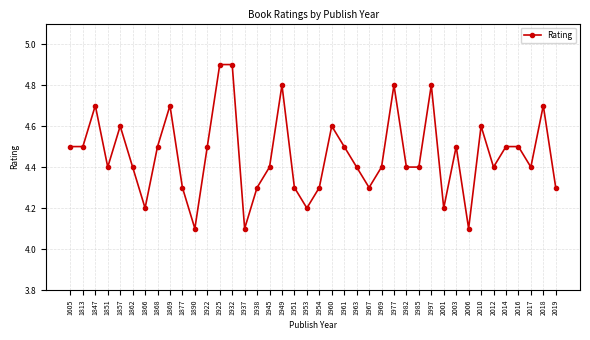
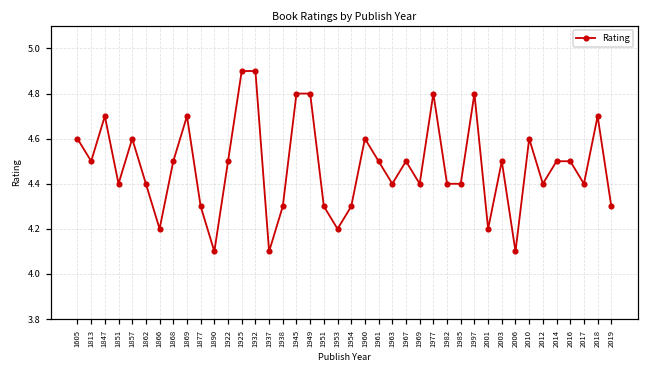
1605: 4.5 -> 4.6
1945: 4.4 -> 4.8
1967: 4.3 -> 4.5
